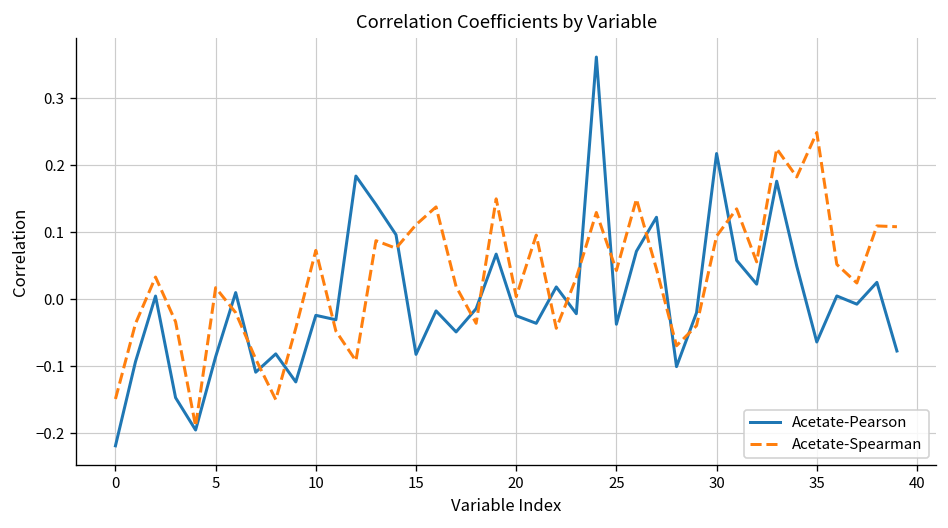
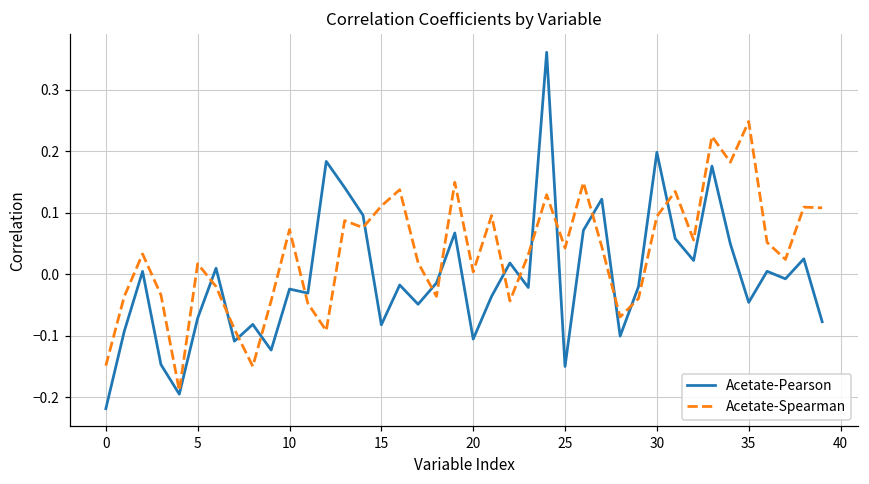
Acetate-Pearson, 5: -0.09 -> -0.07
Acetate-Pearson, 20: -0.02 -> -0.11
Acetate-Pearson, 25: -0.04 -> -0.15
Acetate-Pearson, 30: 0.22 -> 0.20
Acetate-Pearson, 35: -0.06 -> -0.05
